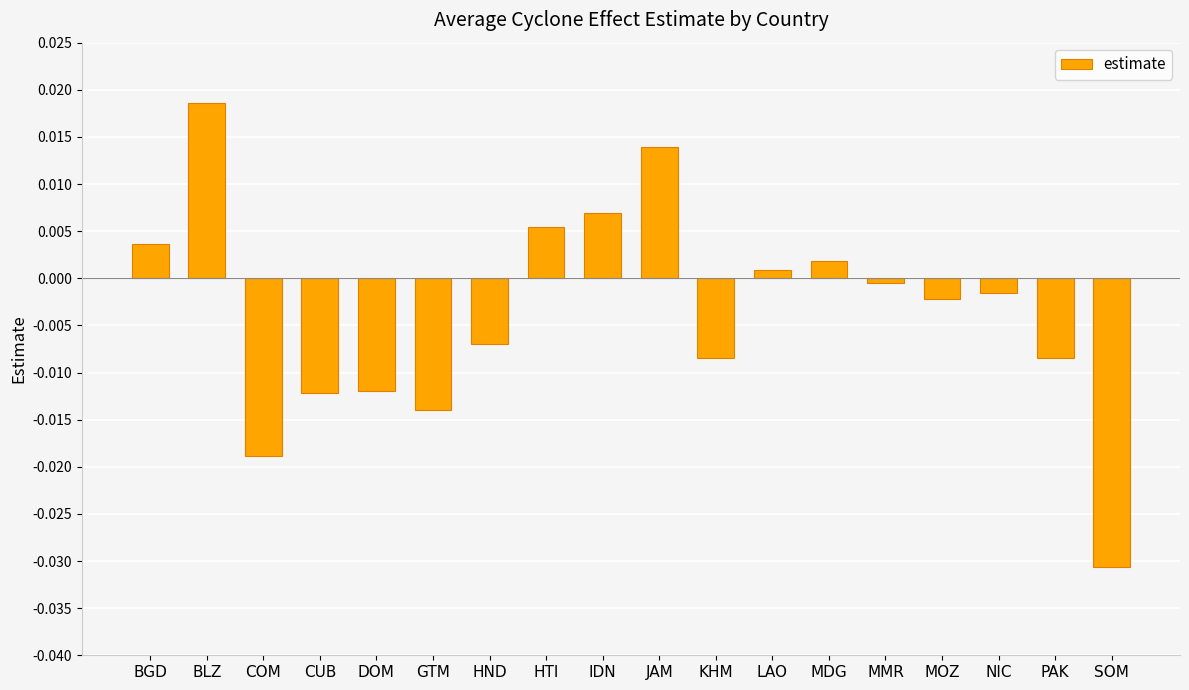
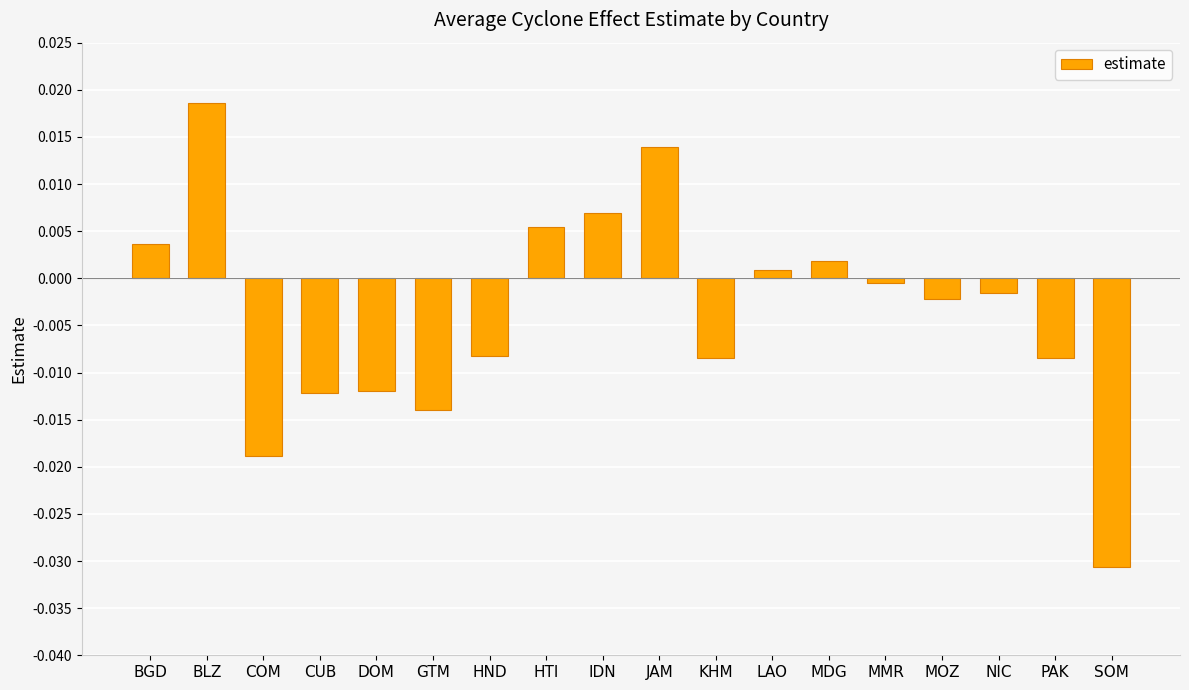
HND: -0.007 -> -0.008
